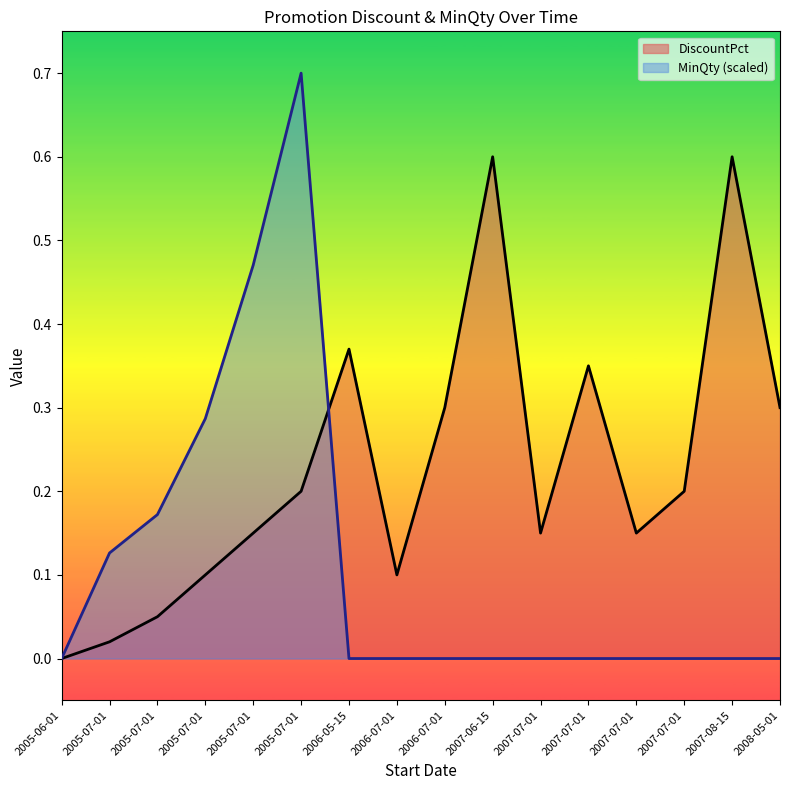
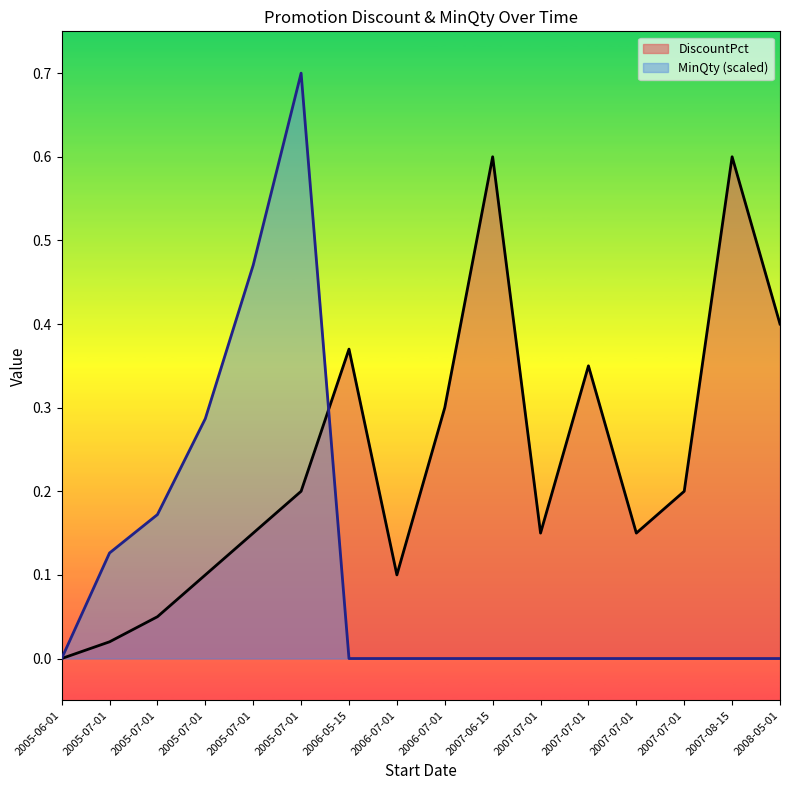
DiscountPct, 2008-05-01: 0.3 -> 0.4
